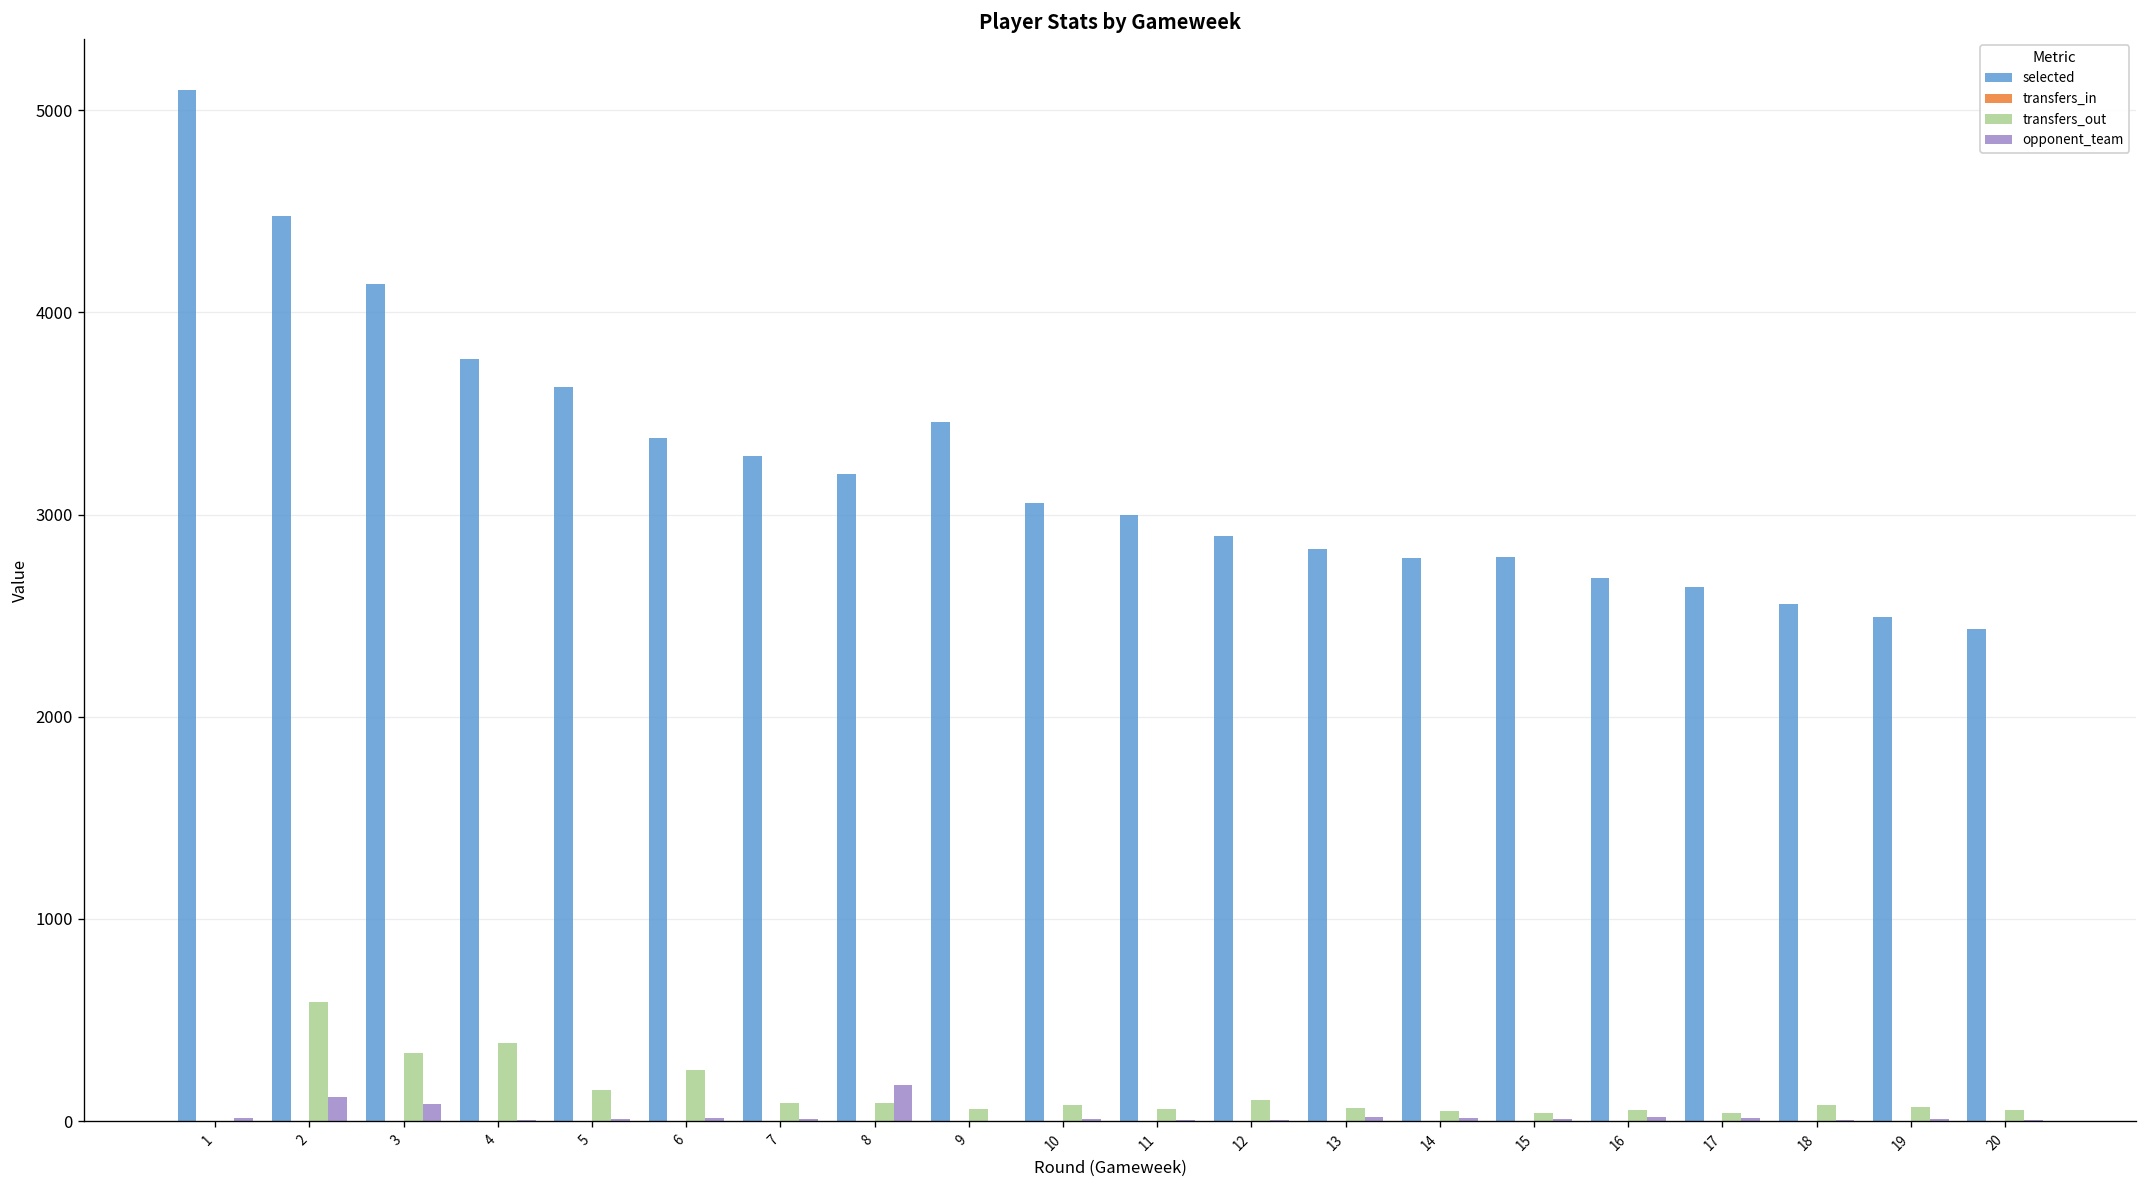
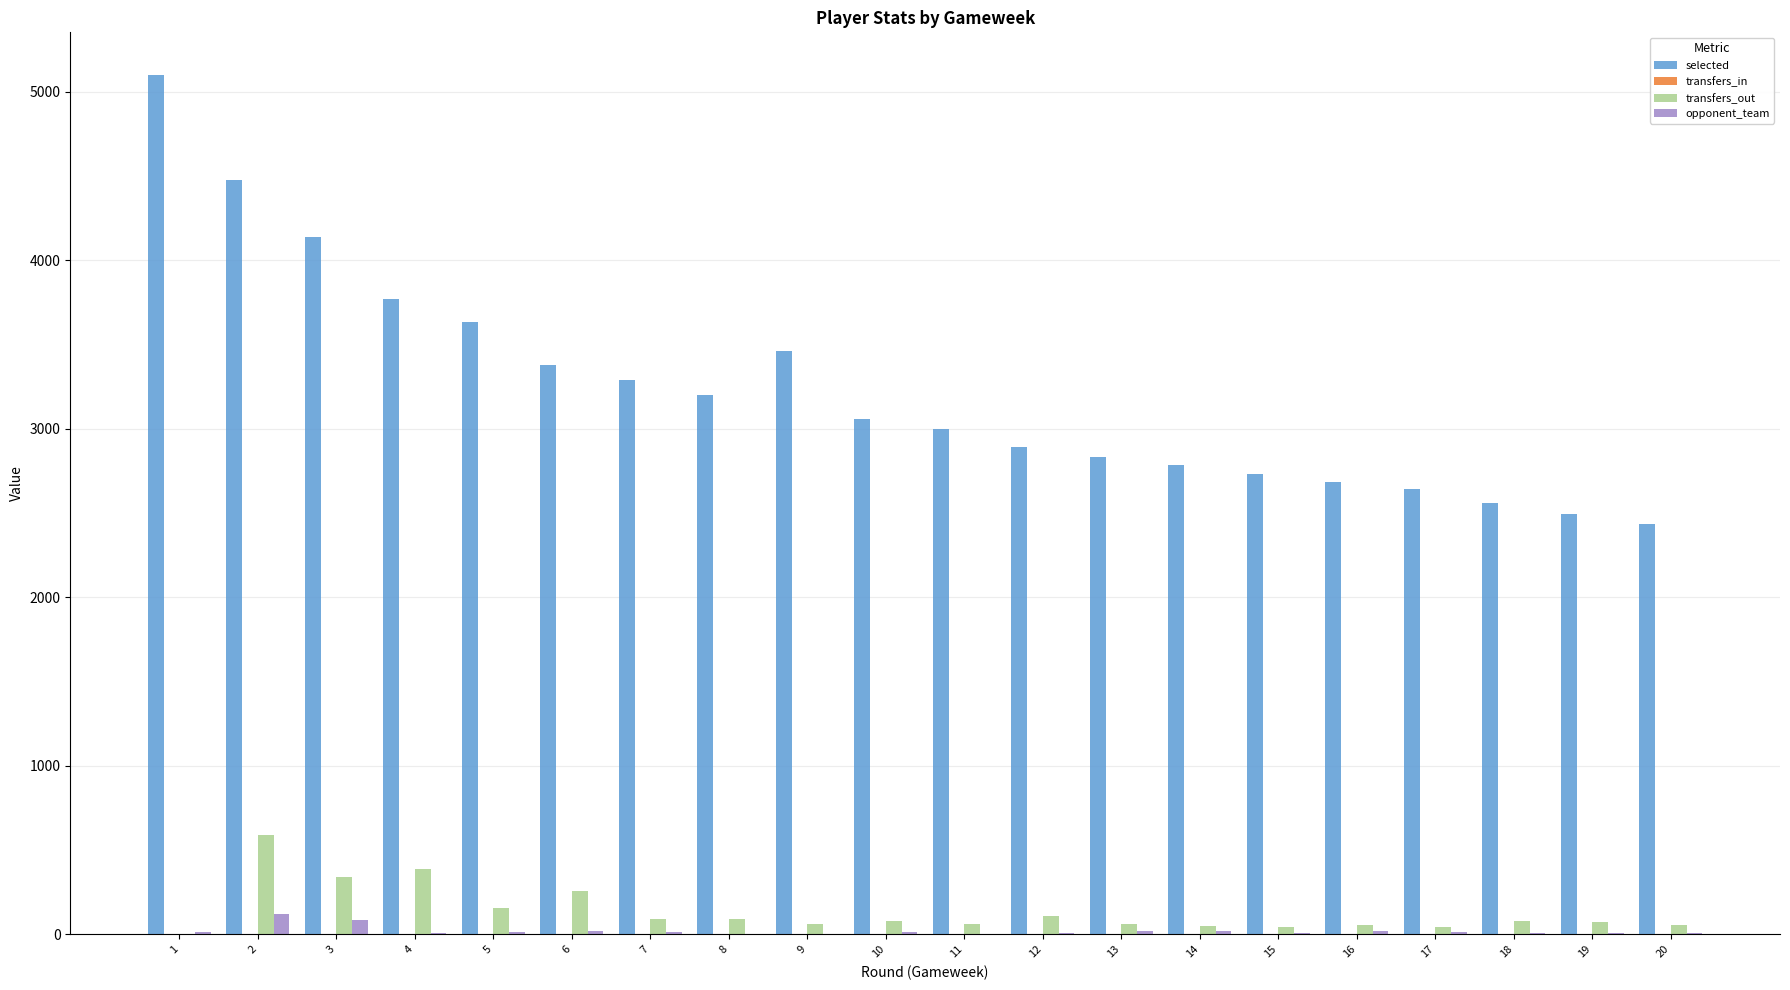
opponent_team, 8: 180 -> 0
selected, 15: 2790 -> 2730
